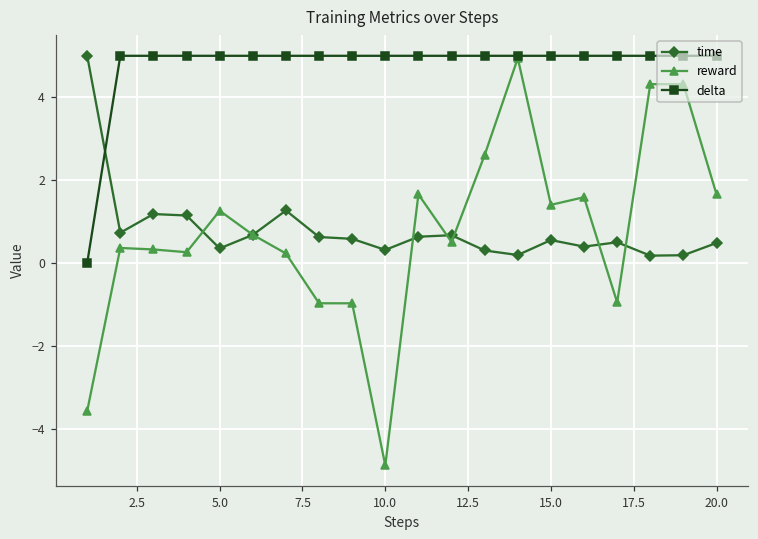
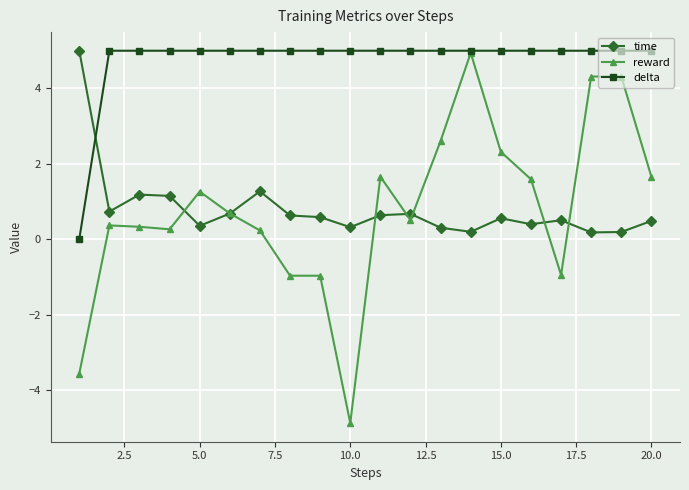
reward, 15.0: 1.4 -> 2.3
